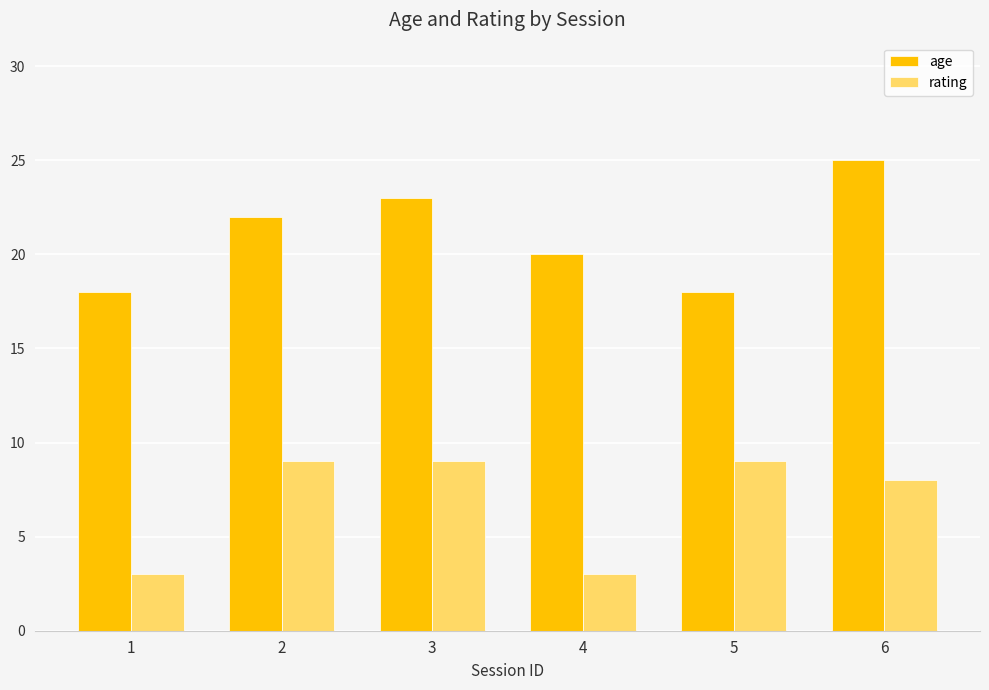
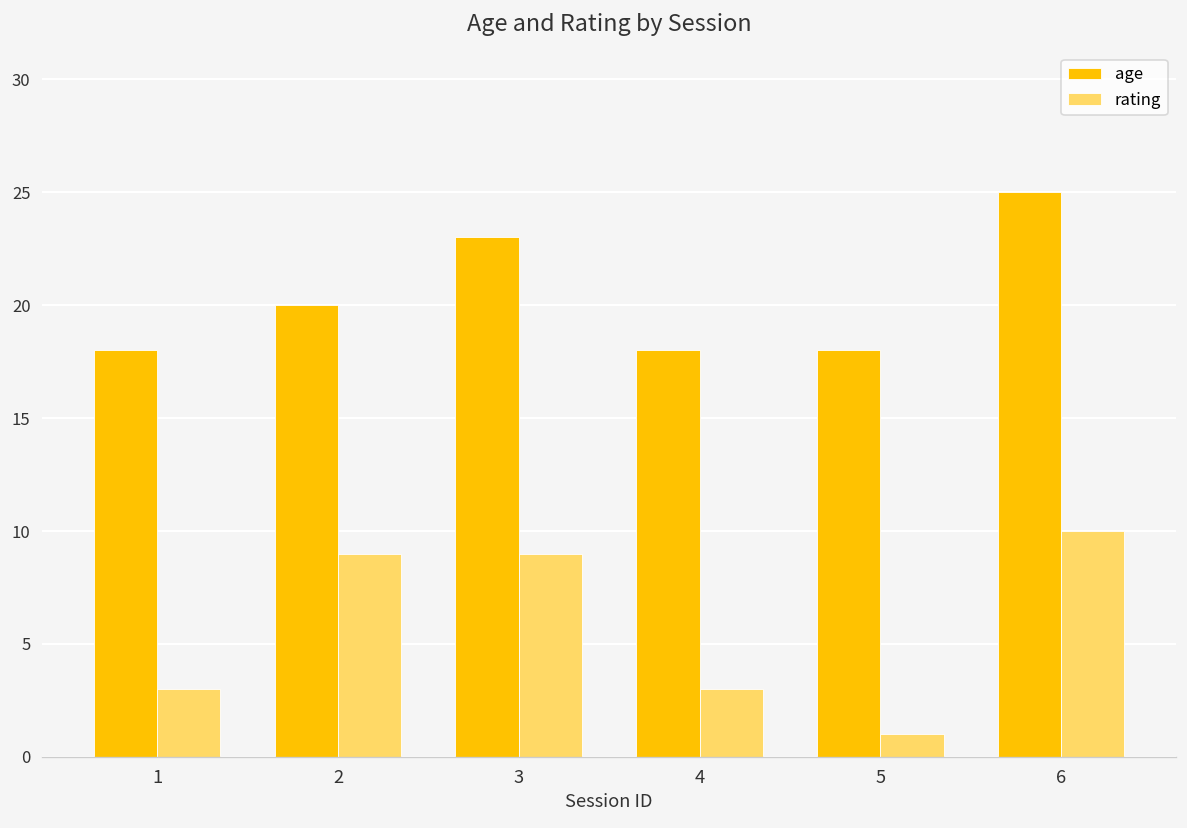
age, 2: 22 -> 20
age, 4: 20 -> 18
rating, 5: 9 -> 1
rating, 6: 8 -> 10
